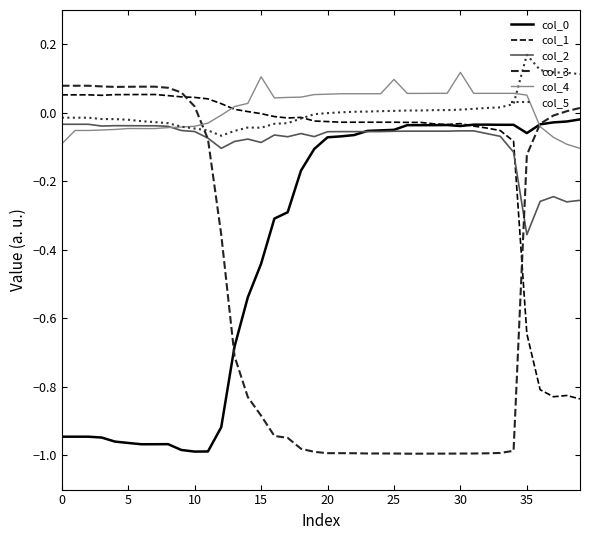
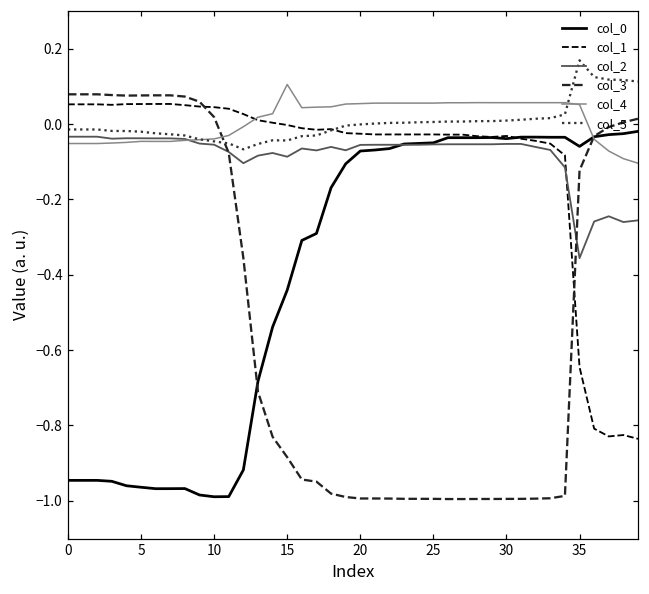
col_4, 0: -0.09 -> -0.05
col_4, 25: 0.10 -> 0.06
col_4, 30: 0.12 -> 0.06
